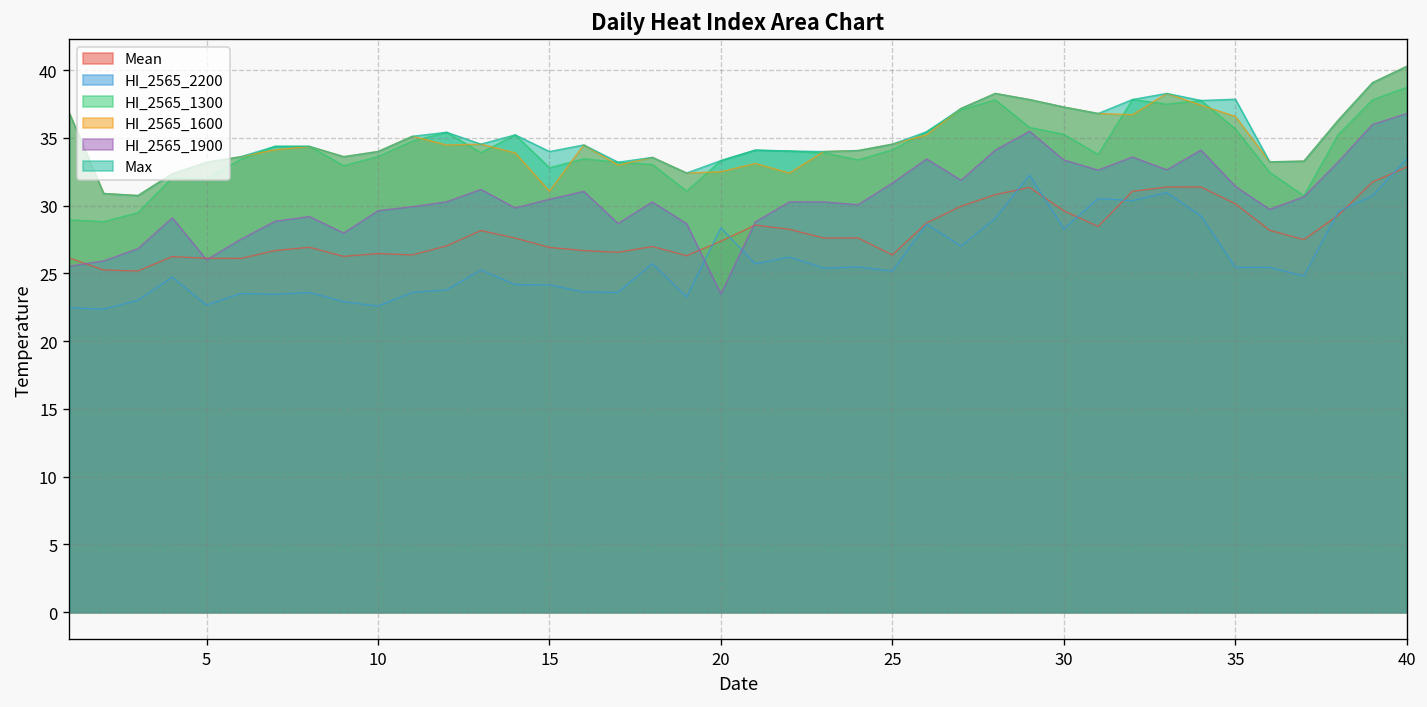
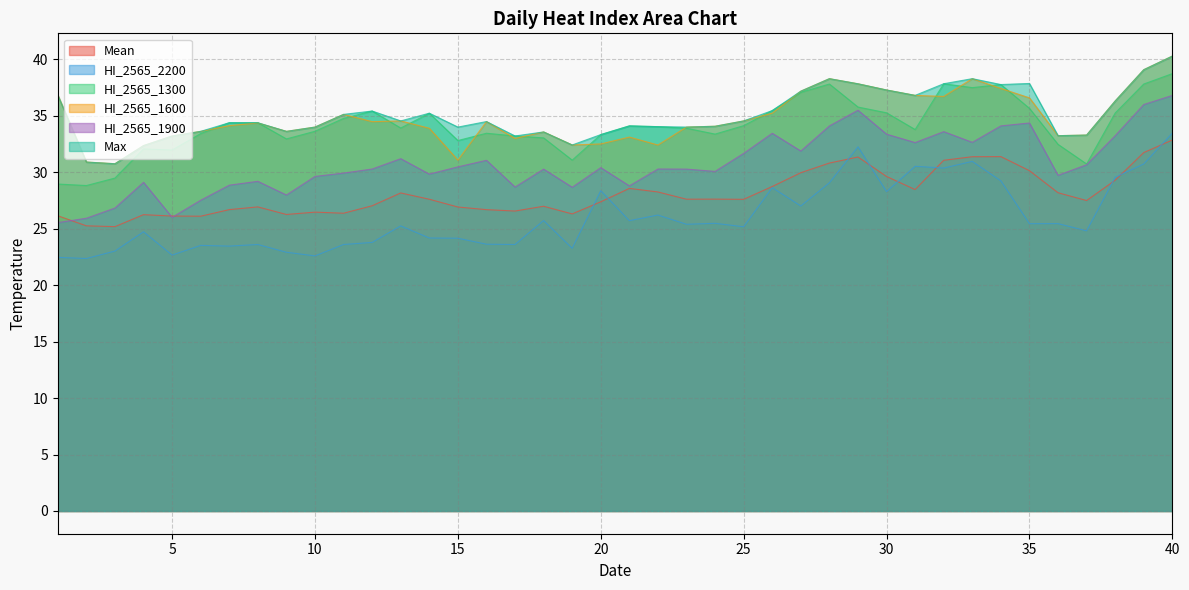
HI_2565_1900, 20: 23.5 -> 30.4
Mean, 25: 26.4 -> 27.6
HI_2565_1900, 35: 31.4 -> 34.4
